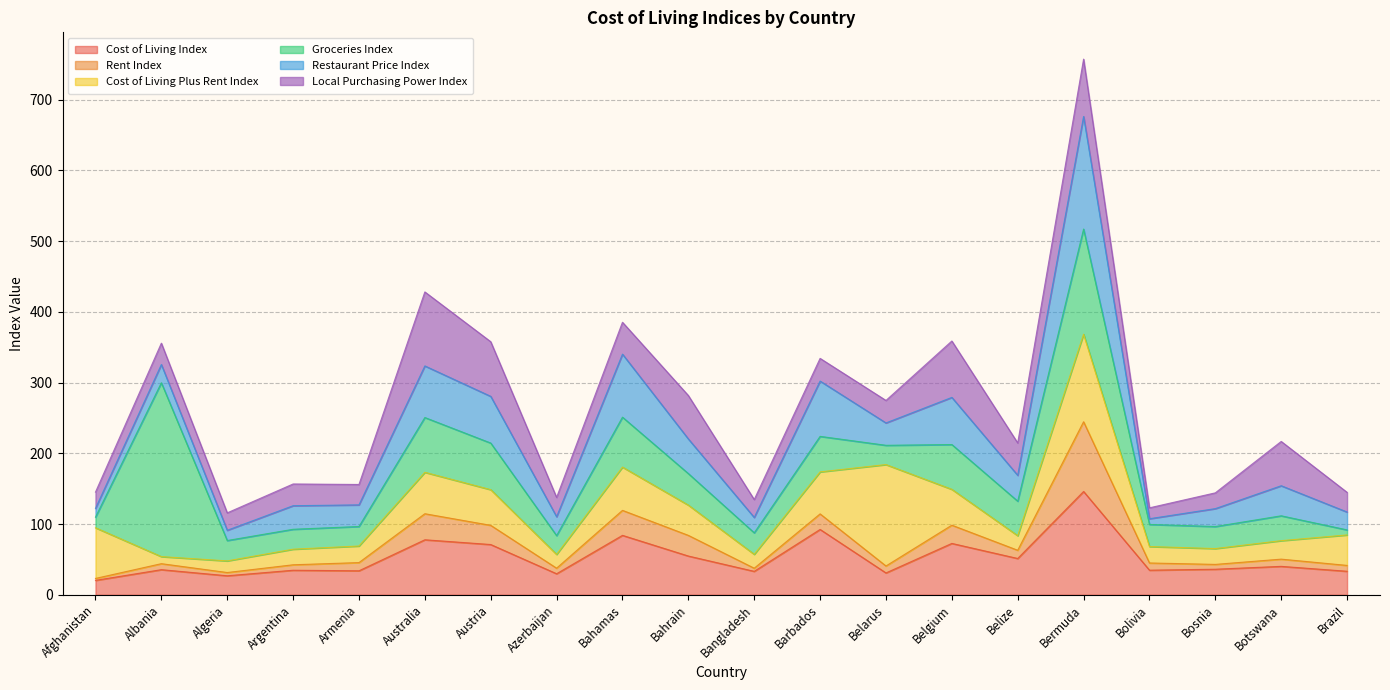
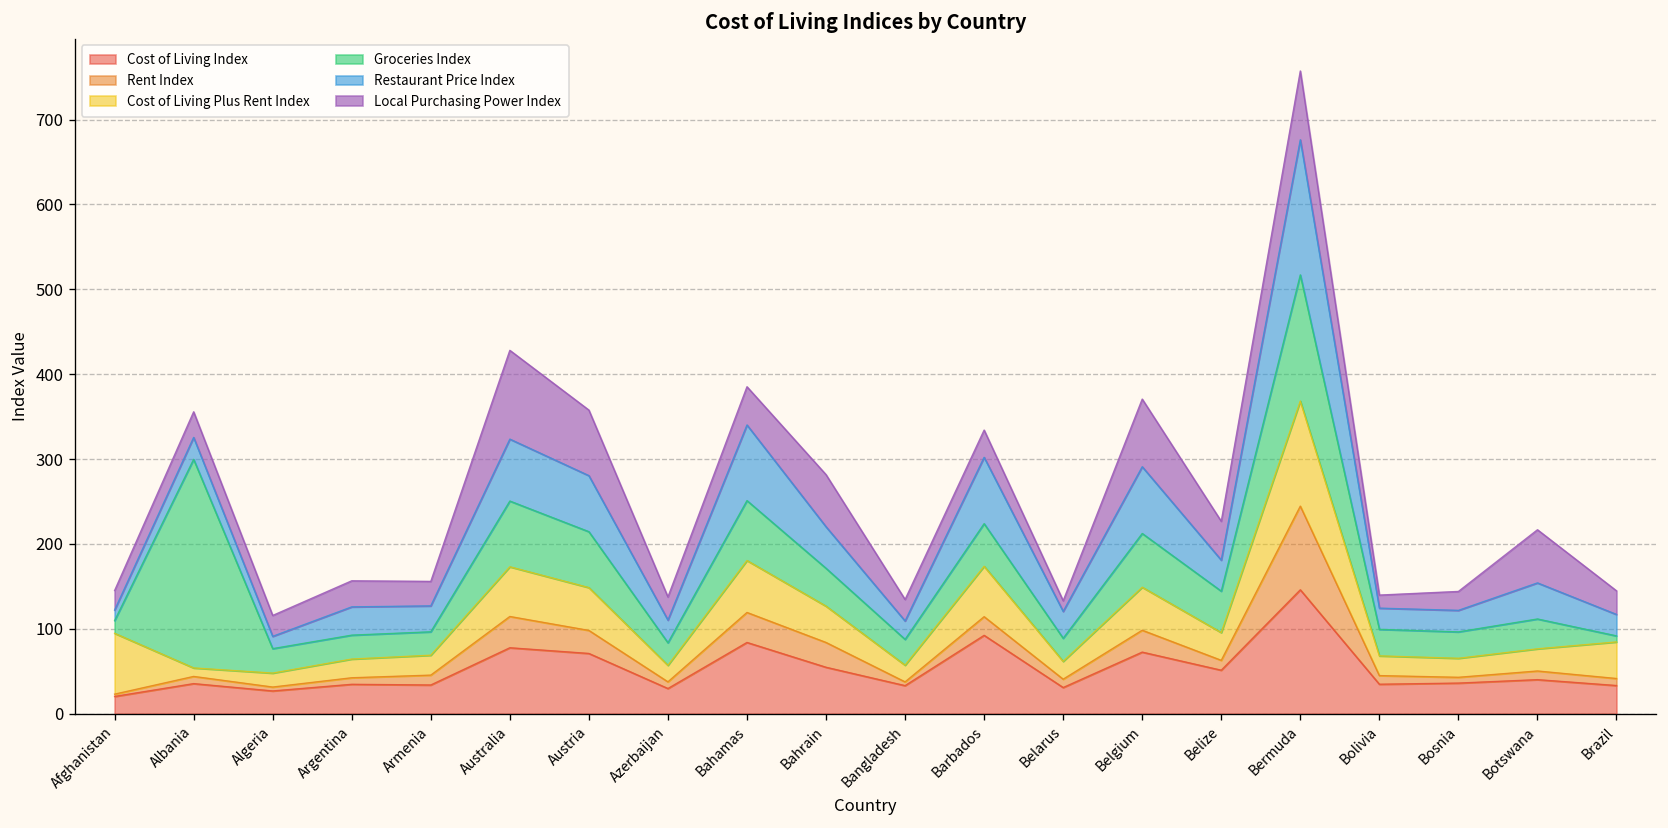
Cost of Living Plus Rent Index, Belarus: 140 -> 20
Local Purchasing Power Index, Belarus: 30 -> 10
Restaurant Price Index, Belgium: 70 -> 80
Cost of Living Plus Rent Index, Belize: 20 -> 30
Restaurant Price Index, Bolivia: 10 -> 20
